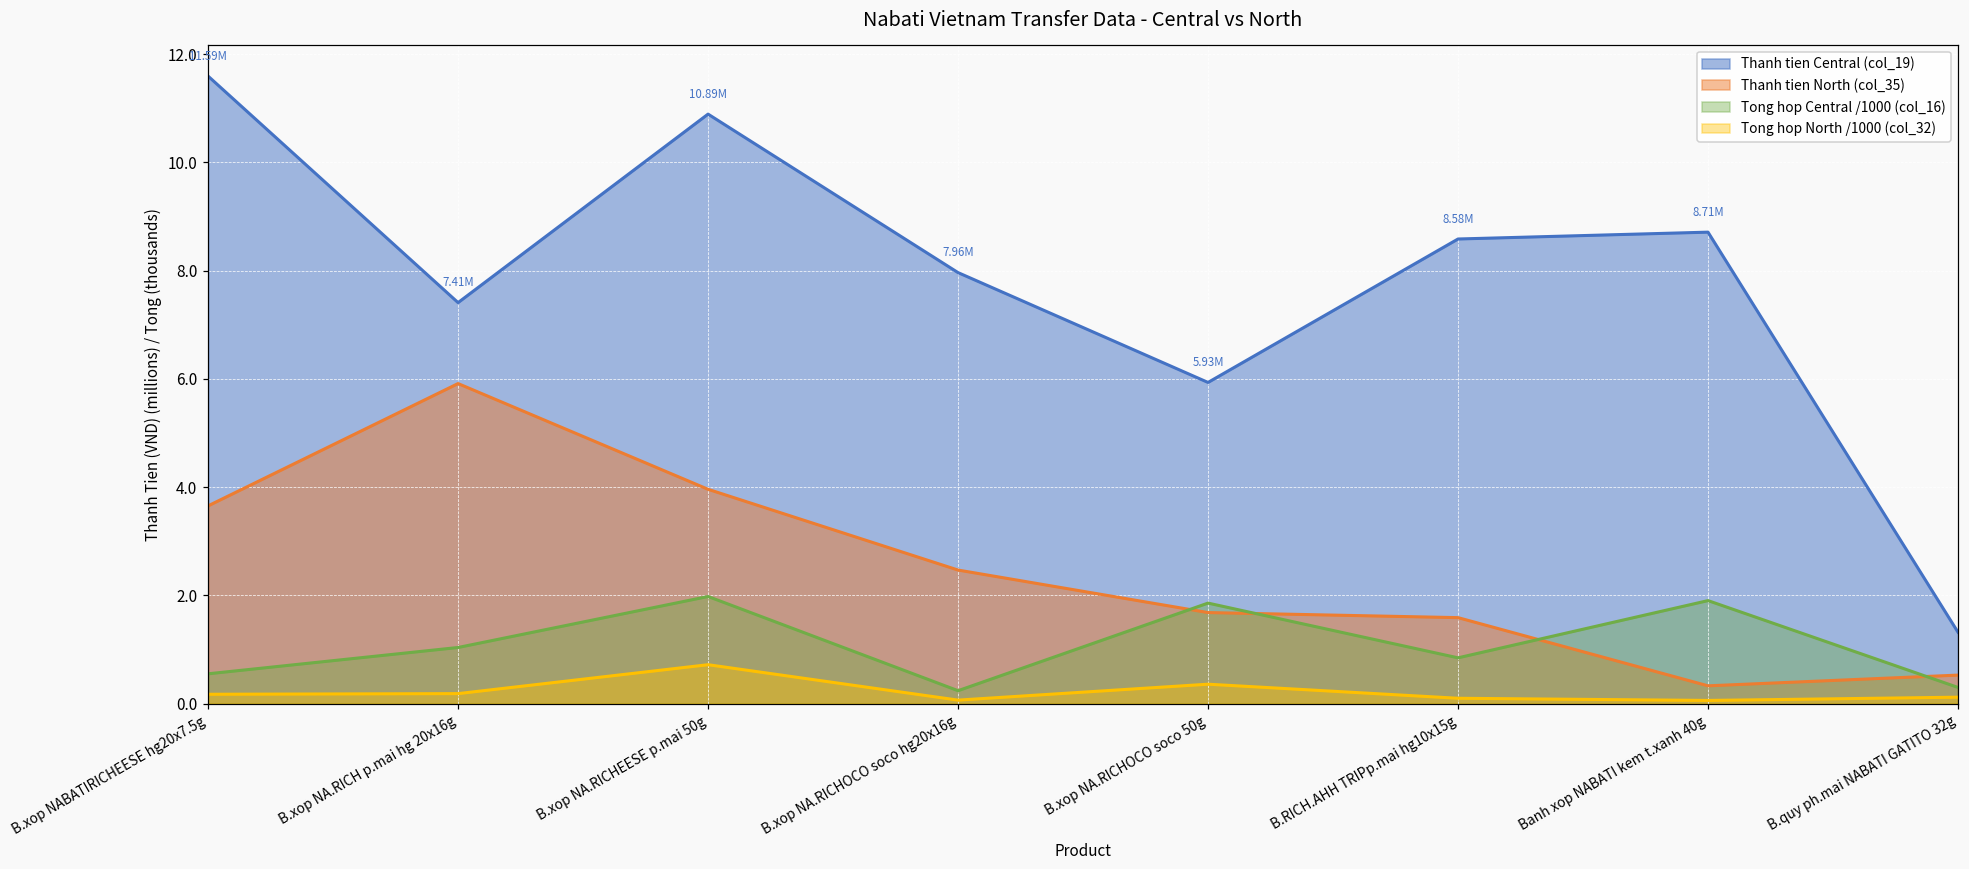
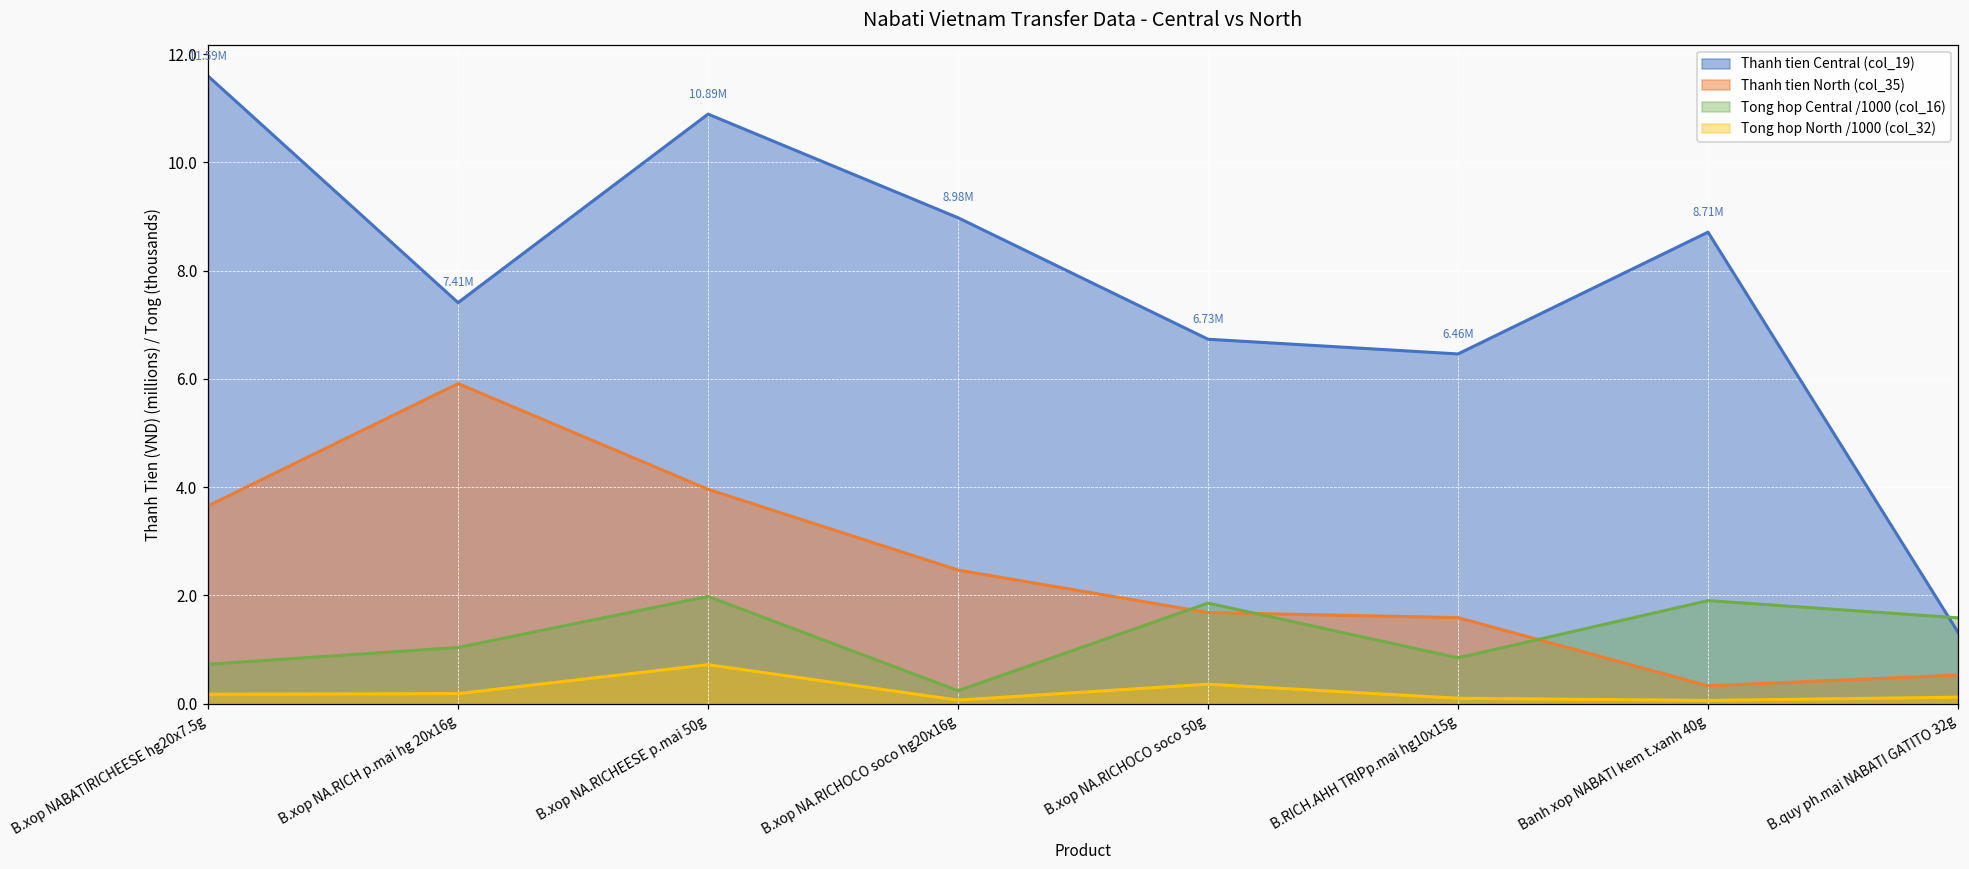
Tong hop Central /1000 (col_16), B.xop NABATIRICHEESE hg20x7.5g: 0.6 -> 0.7
Thanh tien Central (col_19), B.xop NA.RICHOCO soco hg20x16g: 7.96M -> 8.98M
Thanh tien Central (col_19), B.xop NA.RICHOCO soco 50g: 5.93M -> 6.73M
Thanh tien Central (col_19), B.RICH.AHH TRIPp.mai hg10x15g: 8.58M -> 6.46M
Tong hop Central /1000 (col_16), B.quy ph.mai NABATI GATITO 32g: 0.3 -> 1.6
